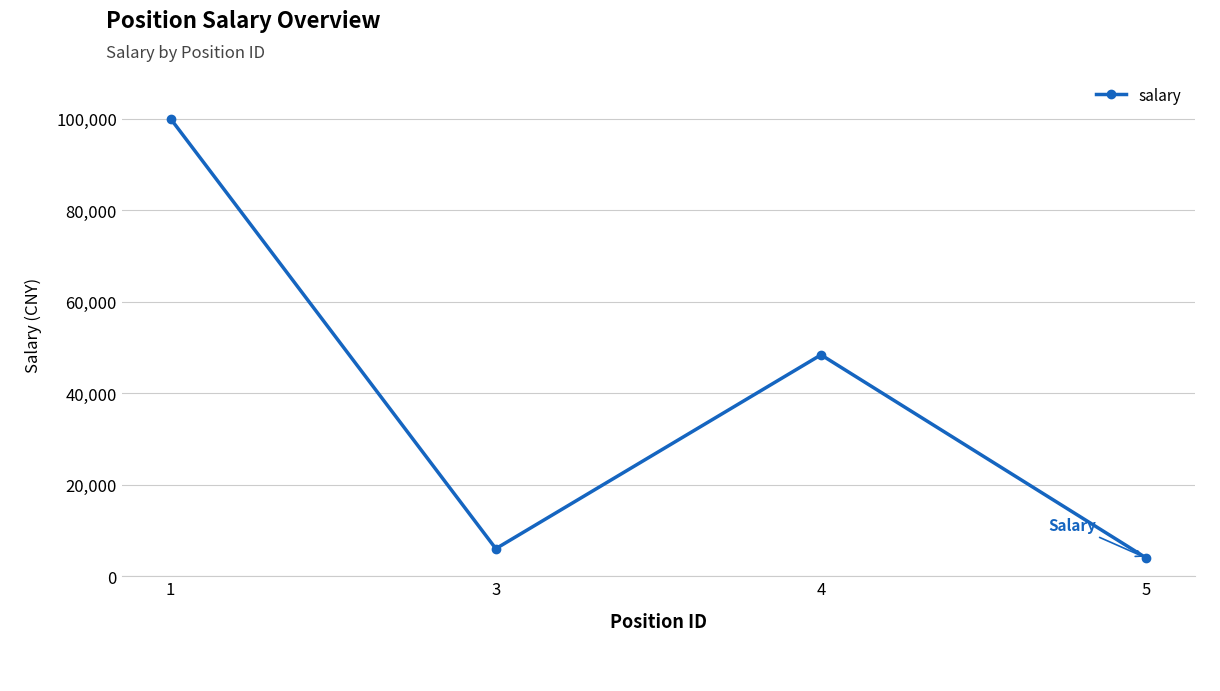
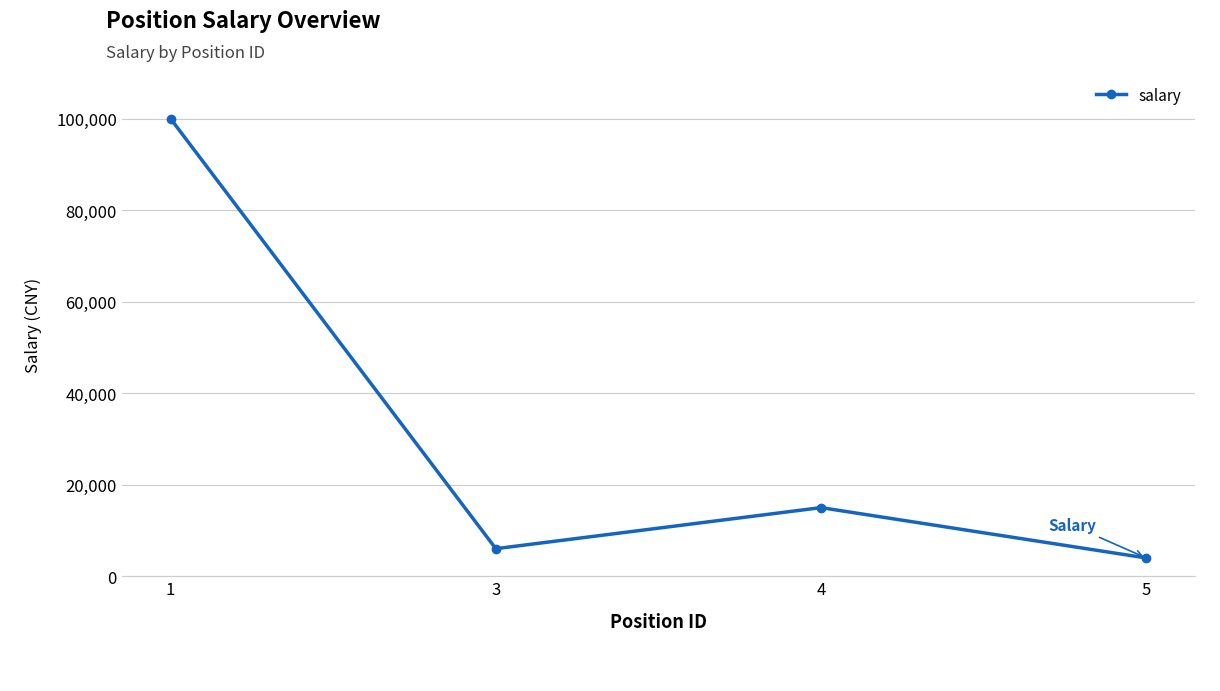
4: 48,000 -> 15,000
